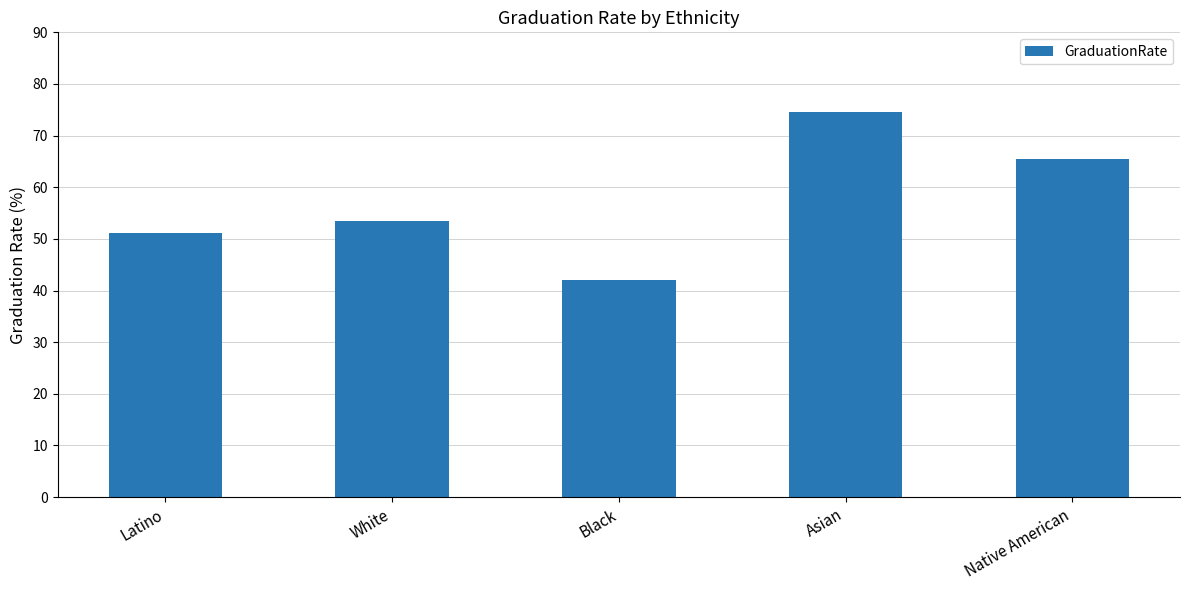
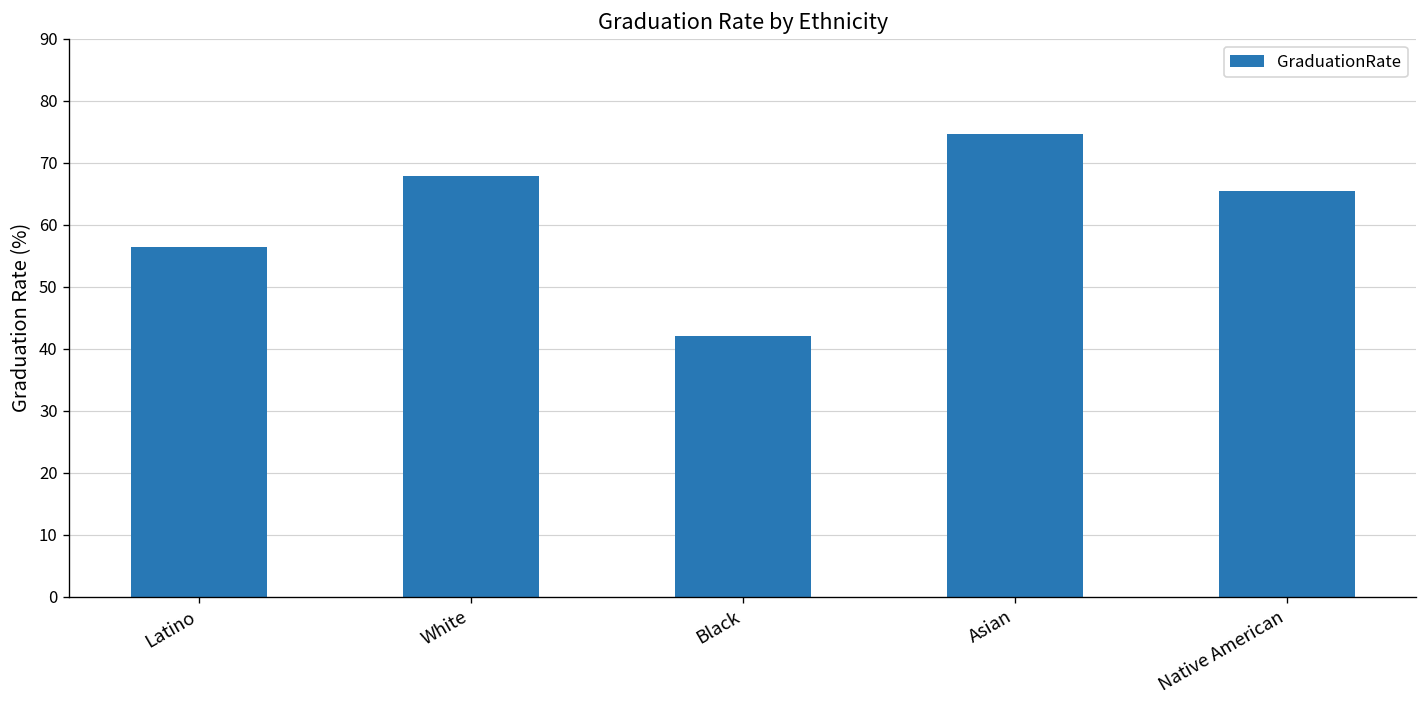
Latino: 51 -> 56
White: 53 -> 68
